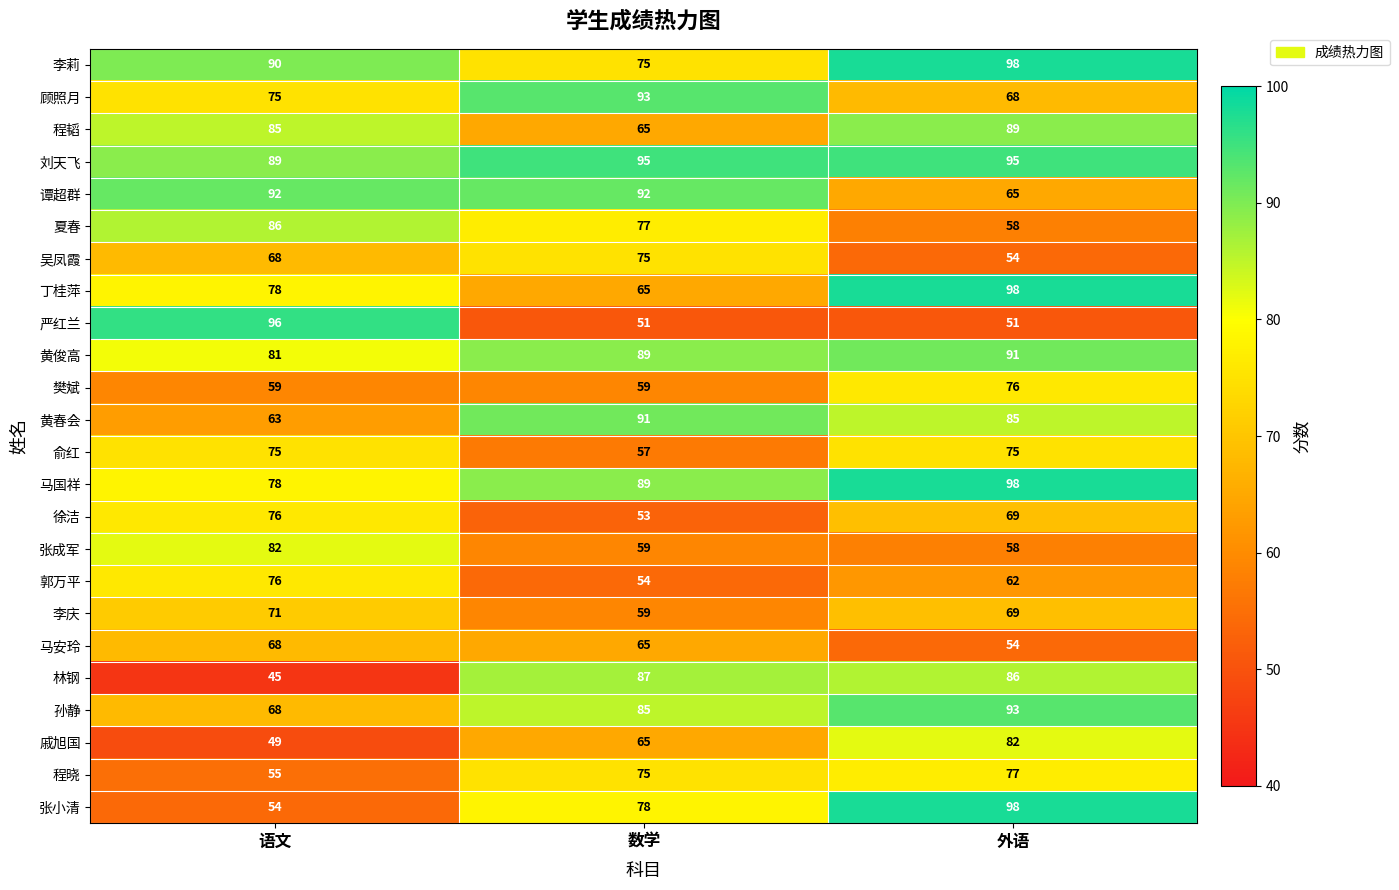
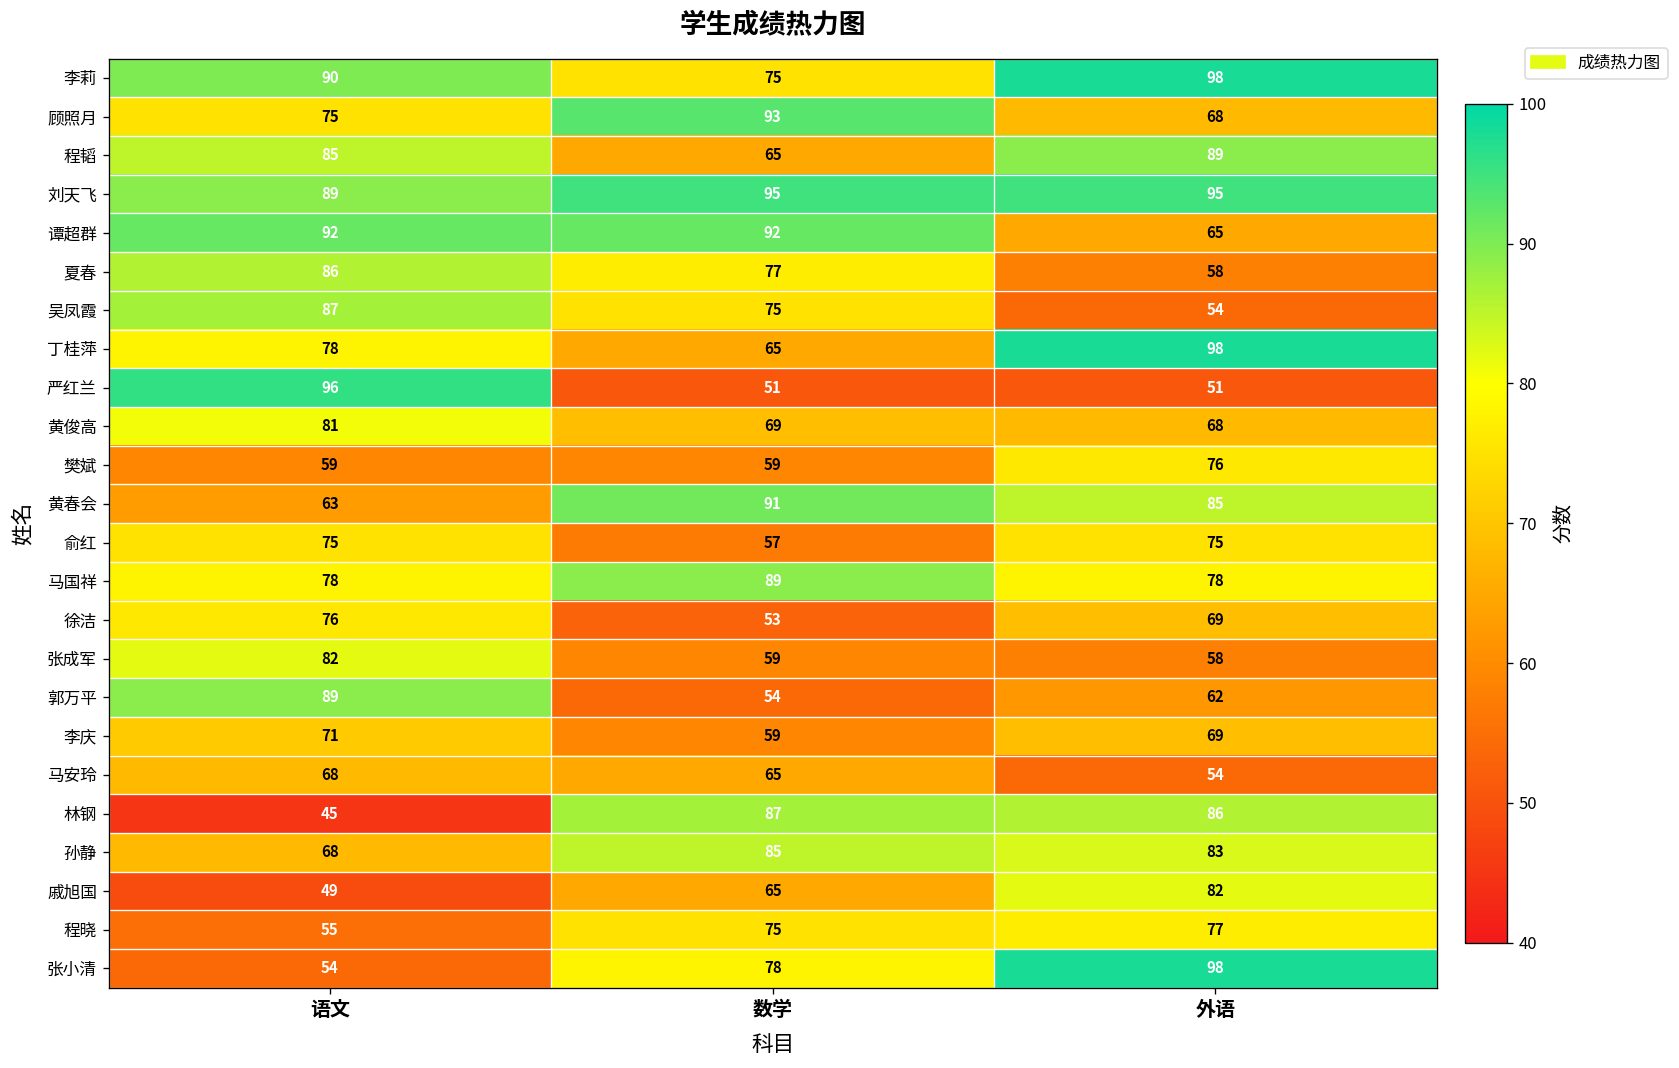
吴凤霞, 语文: 68 -> 87
黄俊高, 数学: 89 -> 69
黄俊高, 外语: 91 -> 68
马国祥, 外语: 98 -> 78
郭万平, 语文: 76 -> 89
孙静, 外语: 93 -> 83
